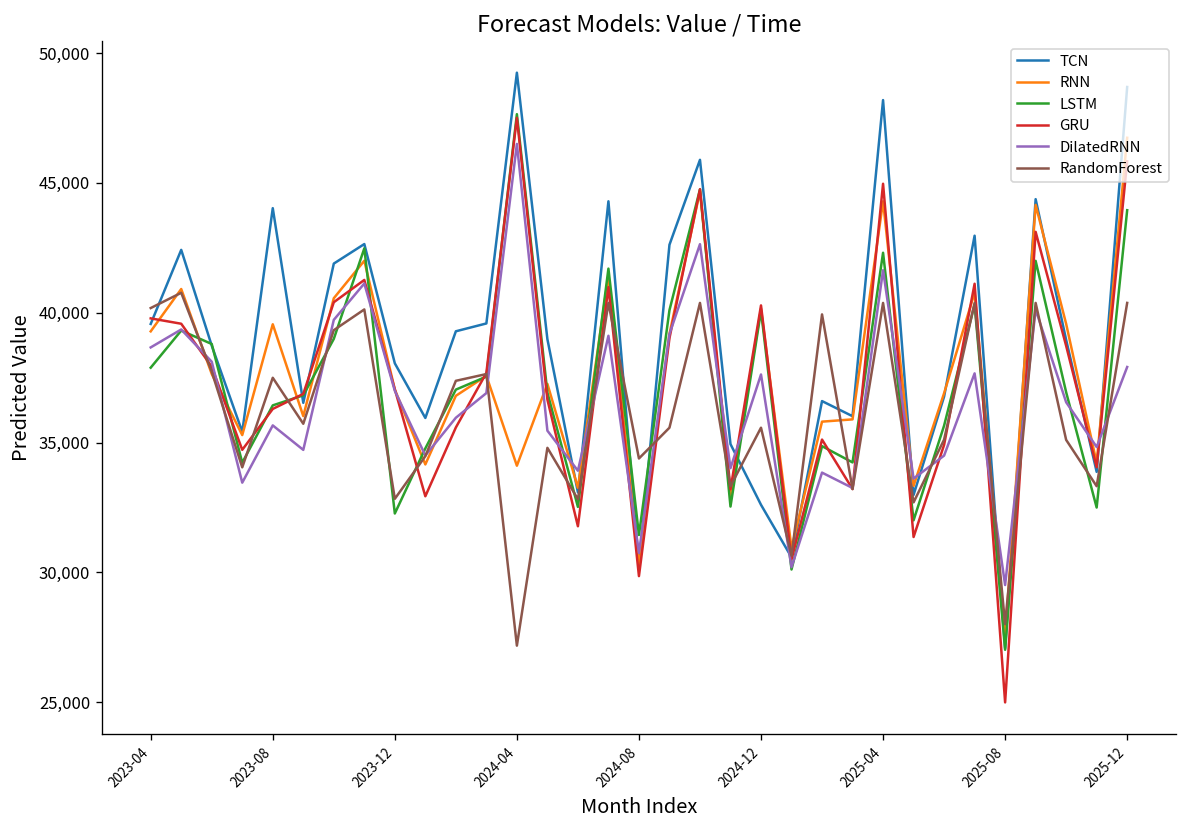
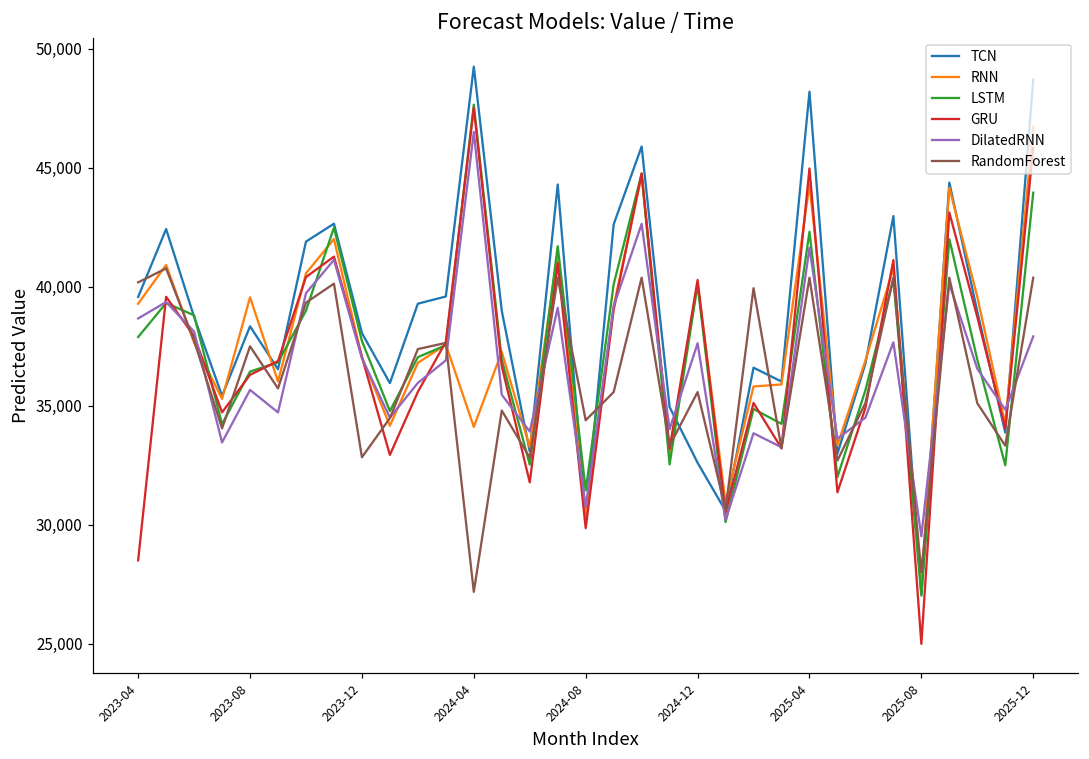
GRU, 2023-04: 39,800 -> 28,500
TCN, 2023-08: 44,000 -> 38,300
LSTM, 2023-12: 32,300 -> 37,700
